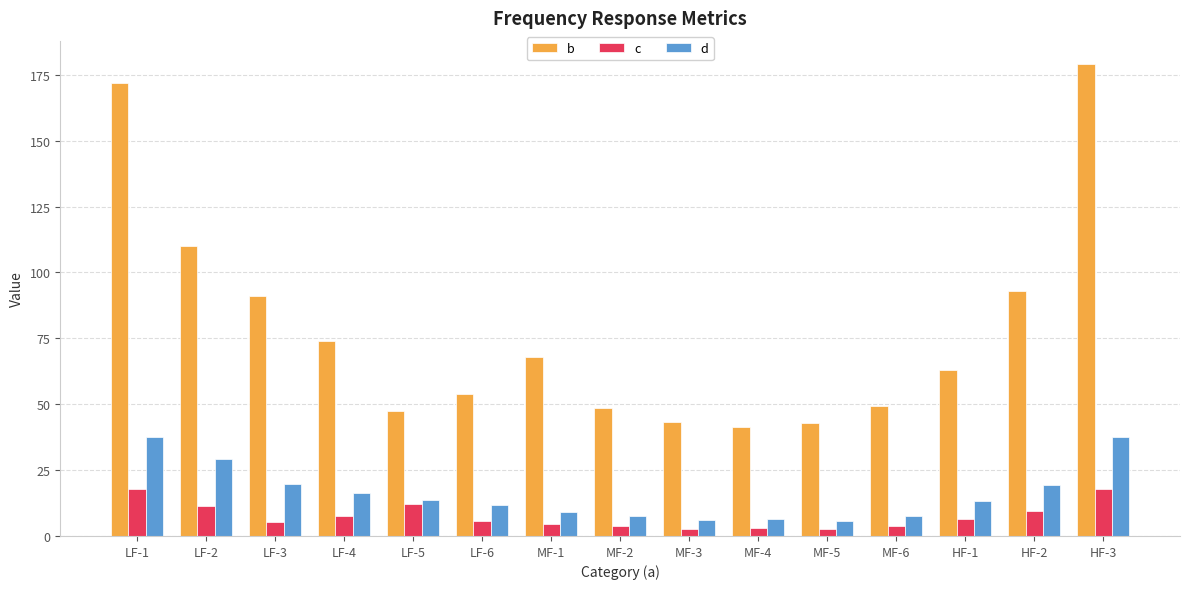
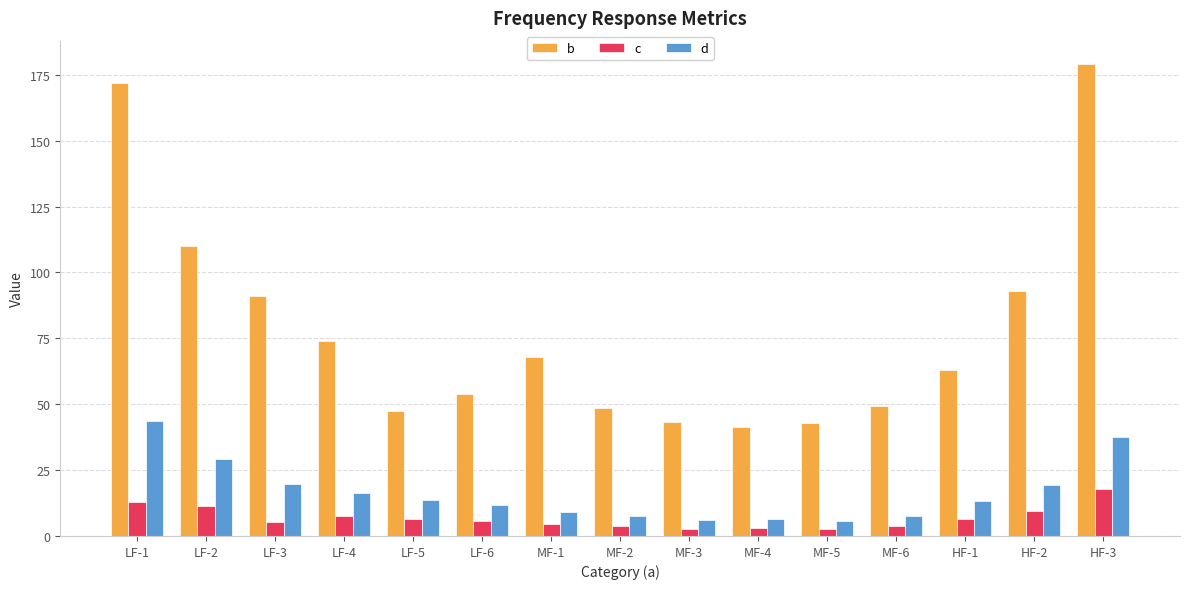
c, LF-1: 18 -> 13
d, LF-1: 38 -> 44
c, LF-5: 12 -> 7
